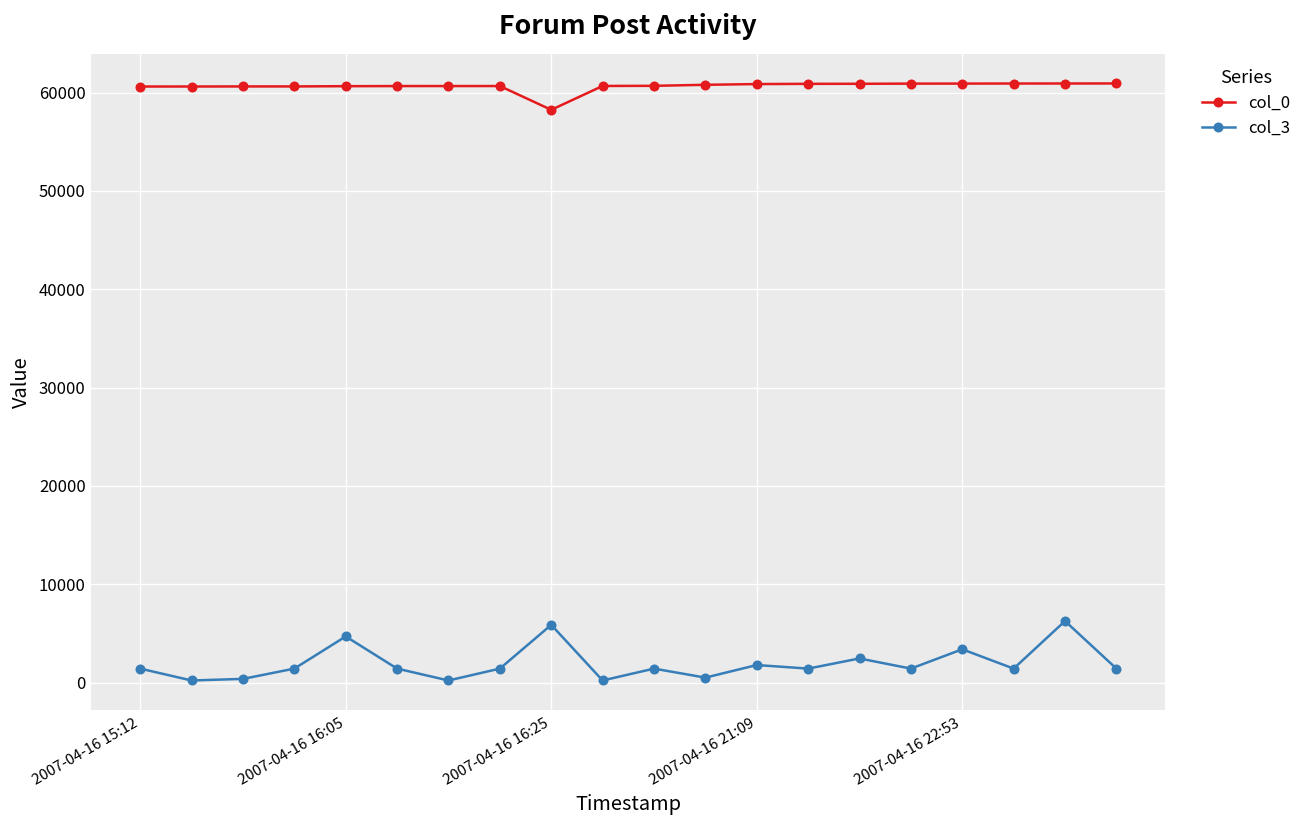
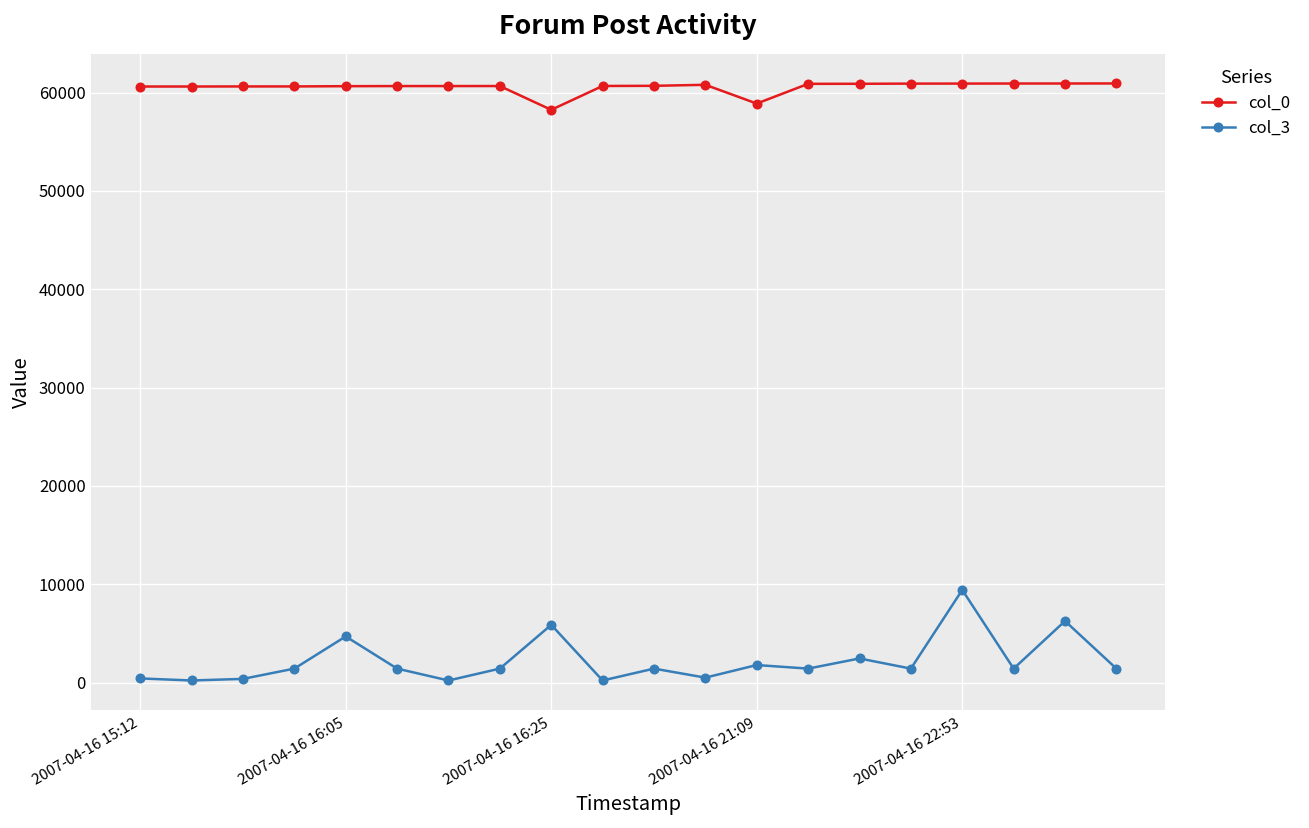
col_3, 2007-04-16 15:12: 1000 -> 0
col_0, 2007-04-16 21:09: 61000 -> 59000
col_3, 2007-04-16 22:53: 3000 -> 9000
